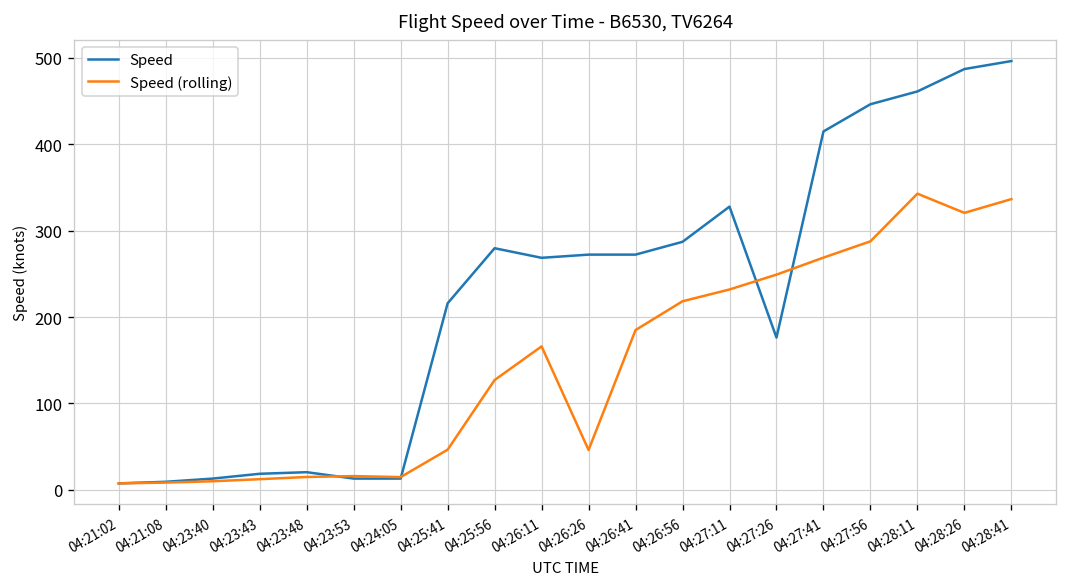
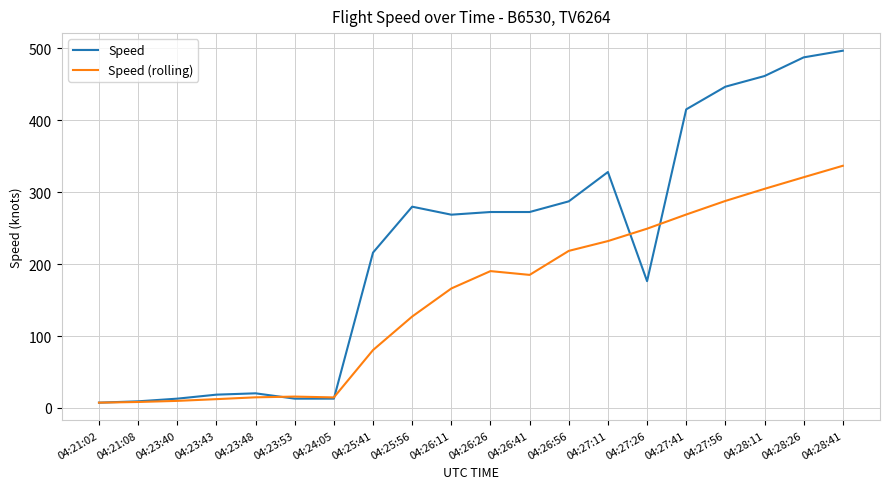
Speed (rolling), 04:25:41: 50 -> 80
Speed (rolling), 04:26:26: 50 -> 190
Speed (rolling), 04:28:11: 340 -> 300
